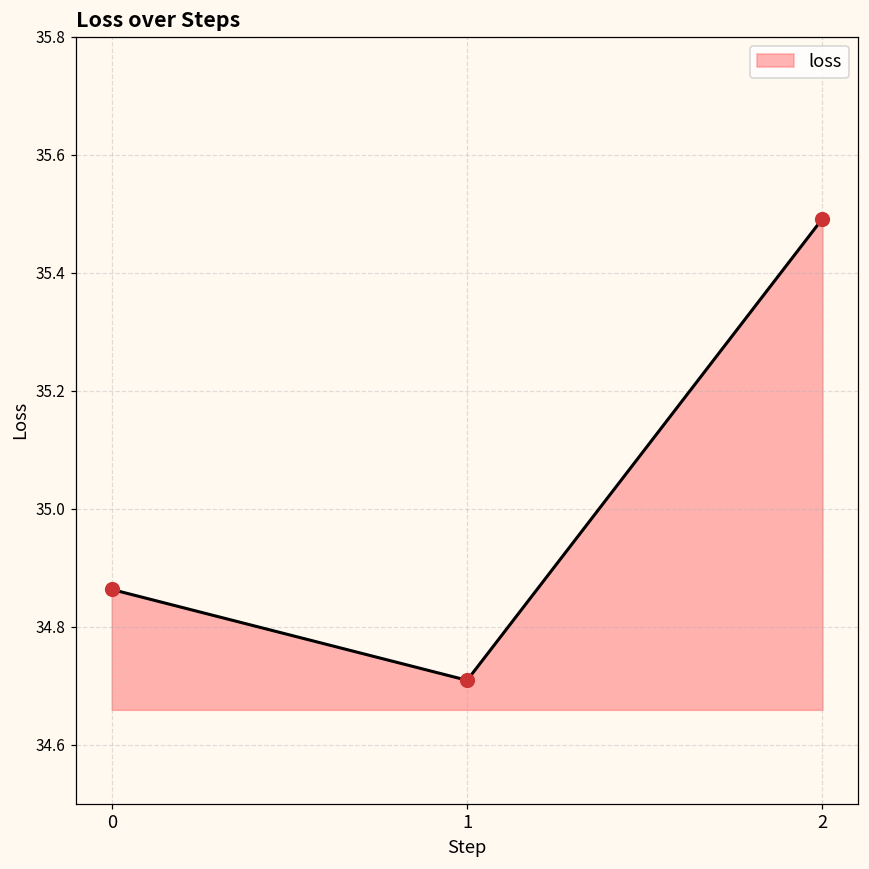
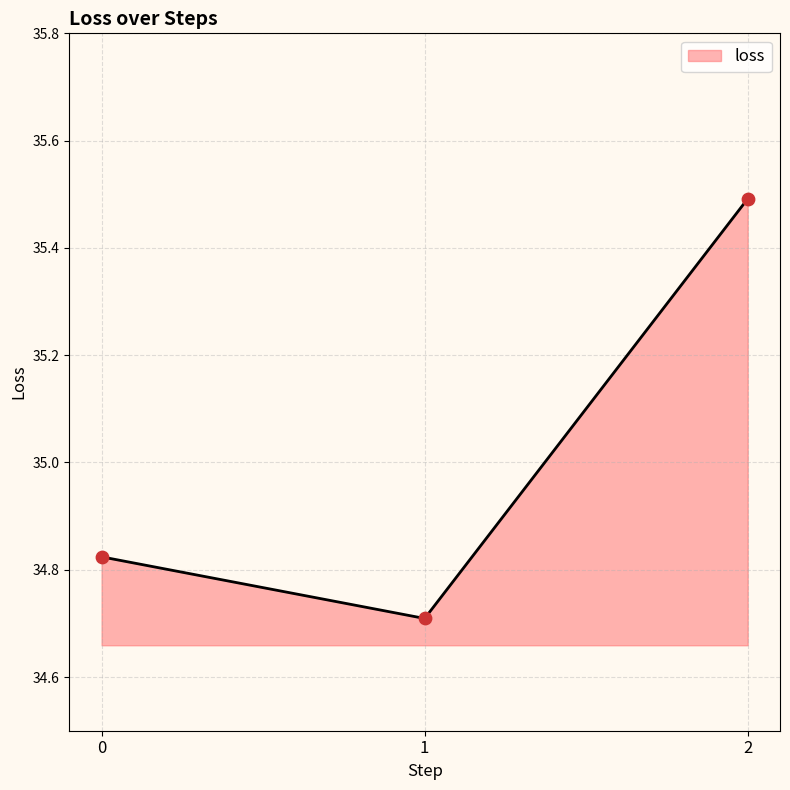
0: 34.86 -> 34.82
